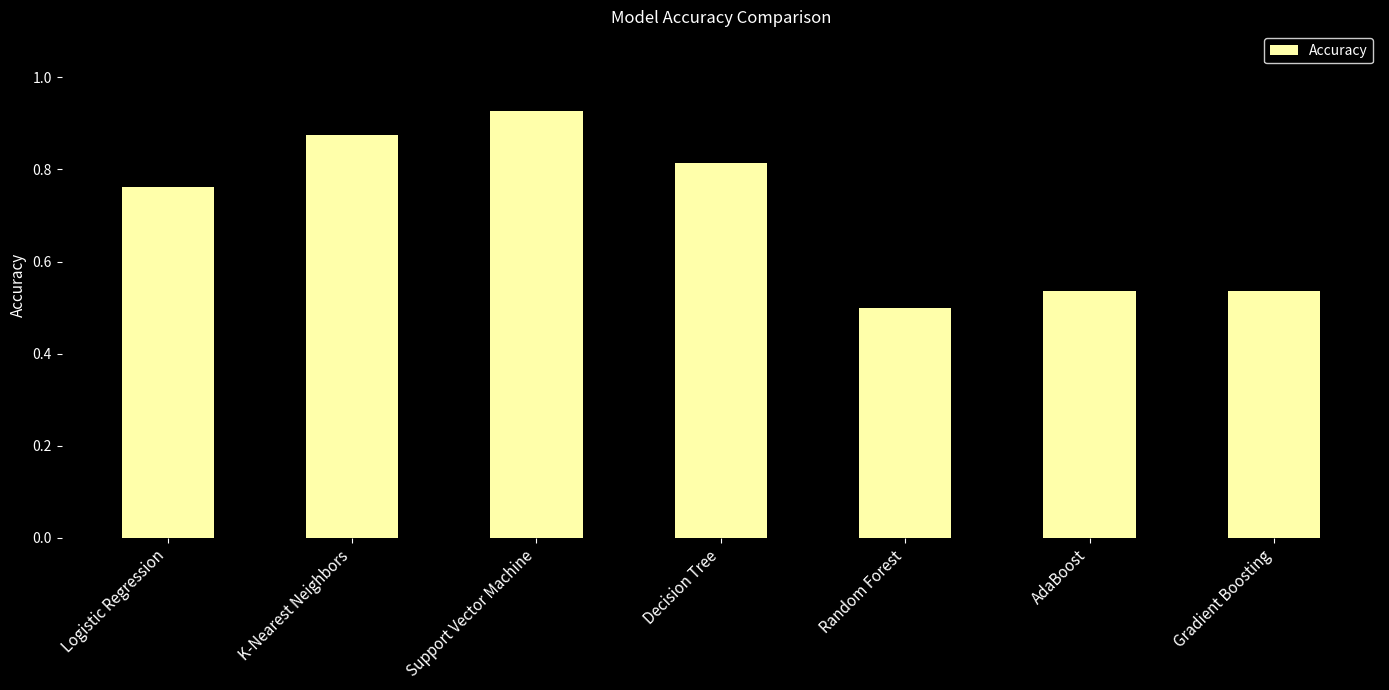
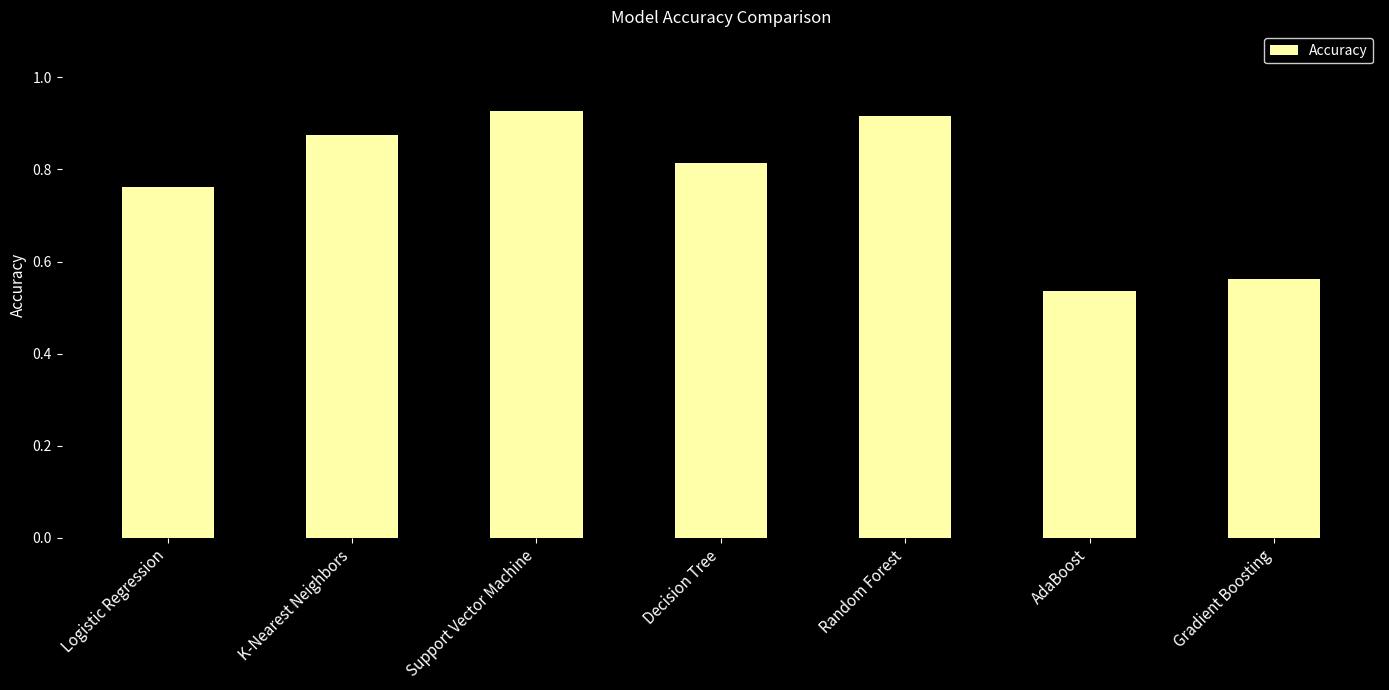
Random Forest: 0.50 -> 0.92
Gradient Boosting: 0.54 -> 0.56
